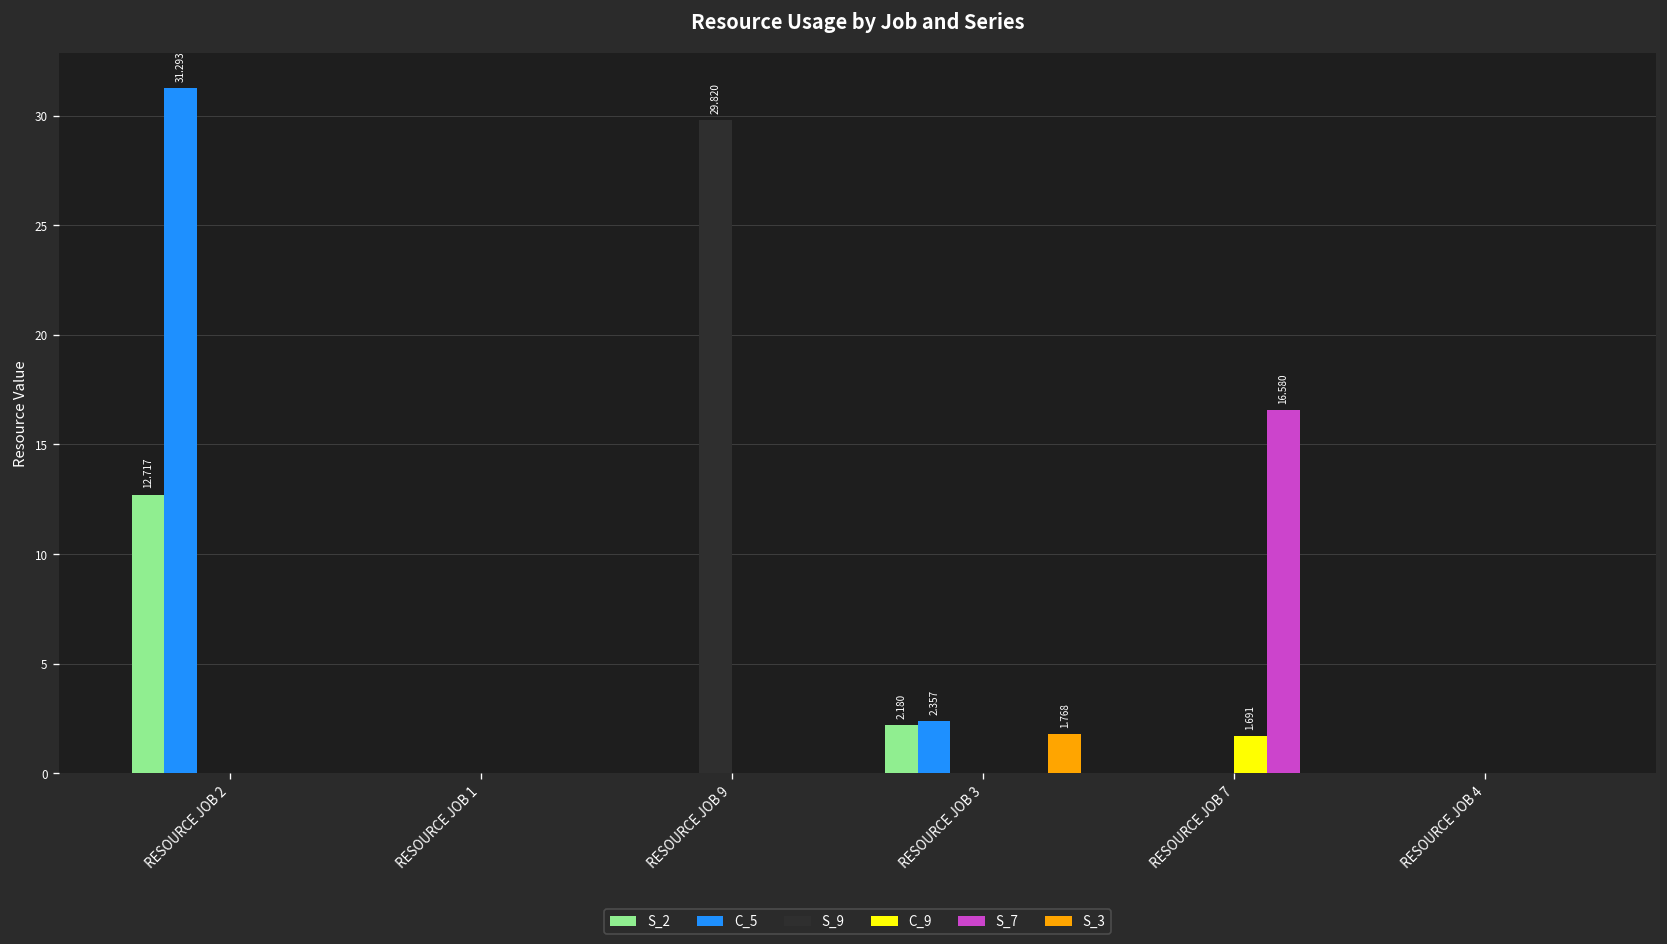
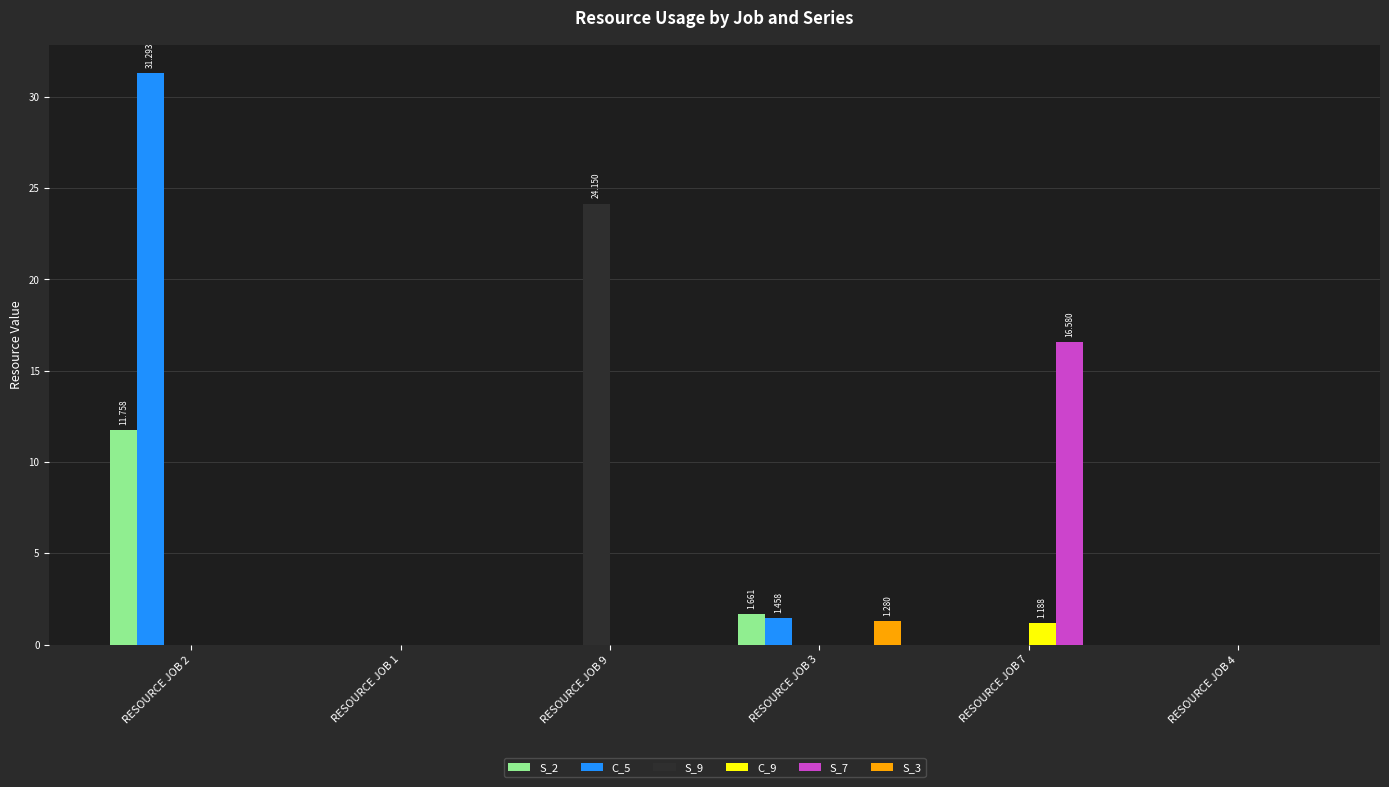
S_2, RESOURCE JOB 2: 12.717 -> 11.758
S_9, RESOURCE JOB 9: 29.820 -> 24.150
S_2, RESOURCE JOB 3: 2.180 -> 1.661
C_5, RESOURCE JOB 3: 2.357 -> 1.458
S_3, RESOURCE JOB 3: 1.768 -> 1.280
C_9, RESOURCE JOB 7: 1.691 -> 1.188
